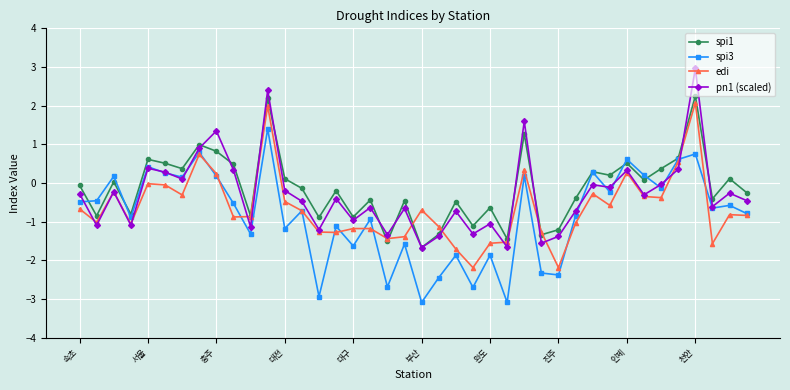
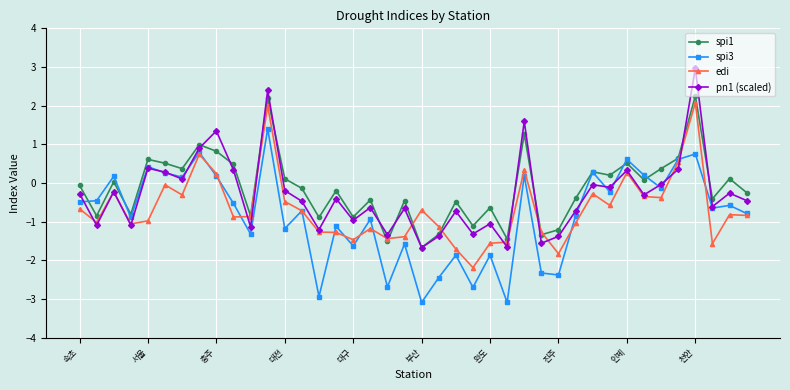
edi, 서울: 0.0 -> -1.0
edi, 대구: -1.2 -> -1.5
edi, 진주: -2.2 -> -1.8
